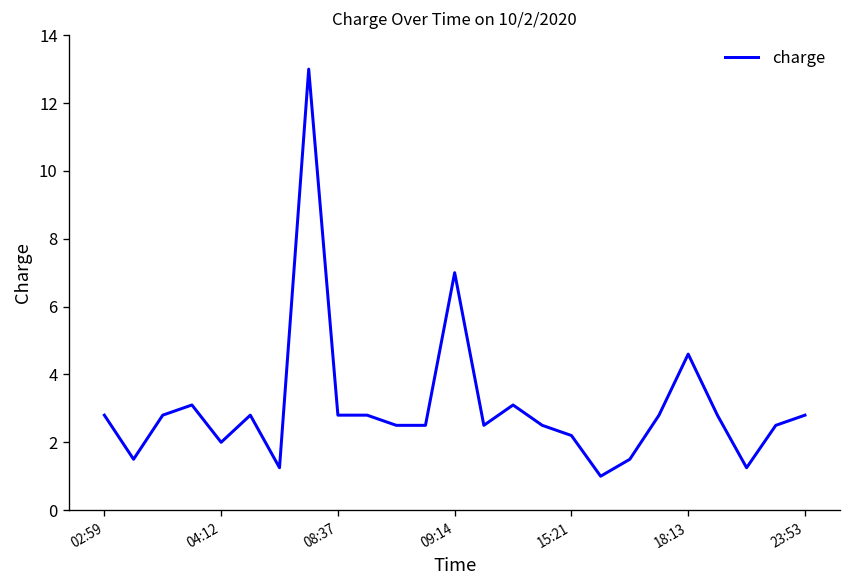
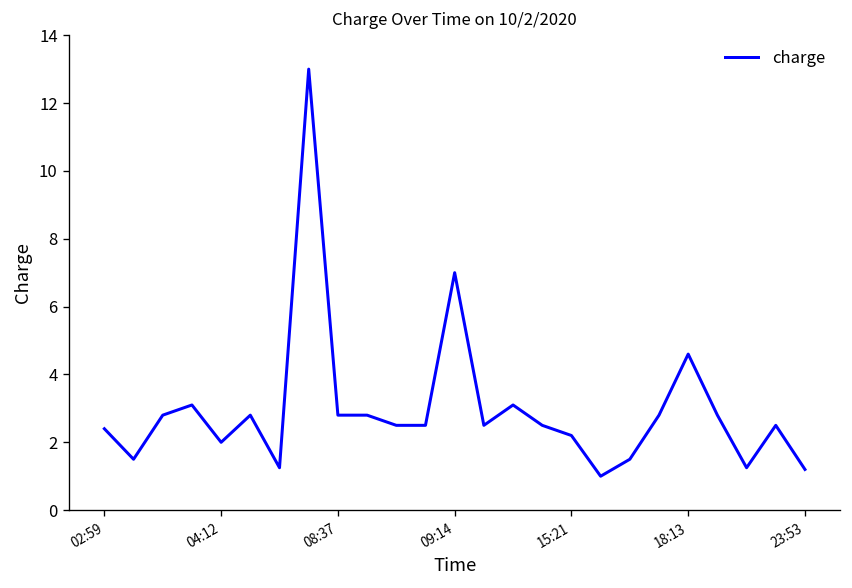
02:59: 2.8 -> 2.4
23:53: 2.8 -> 1.2
